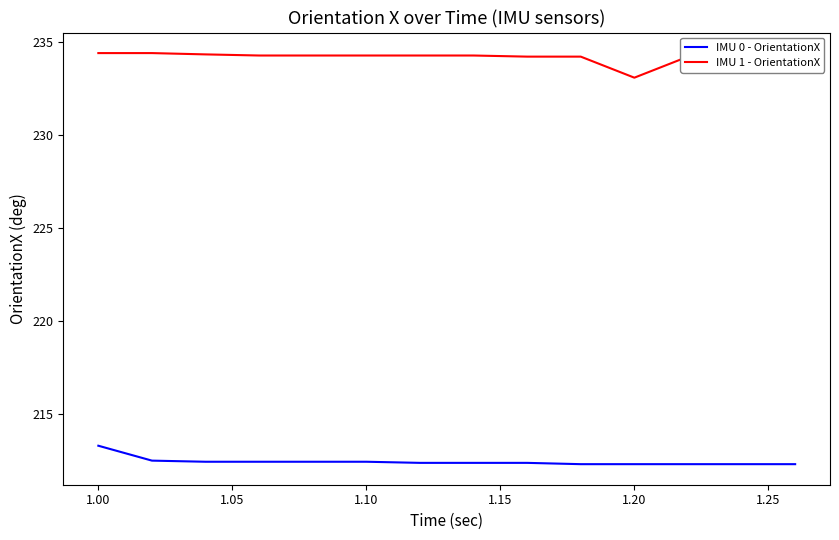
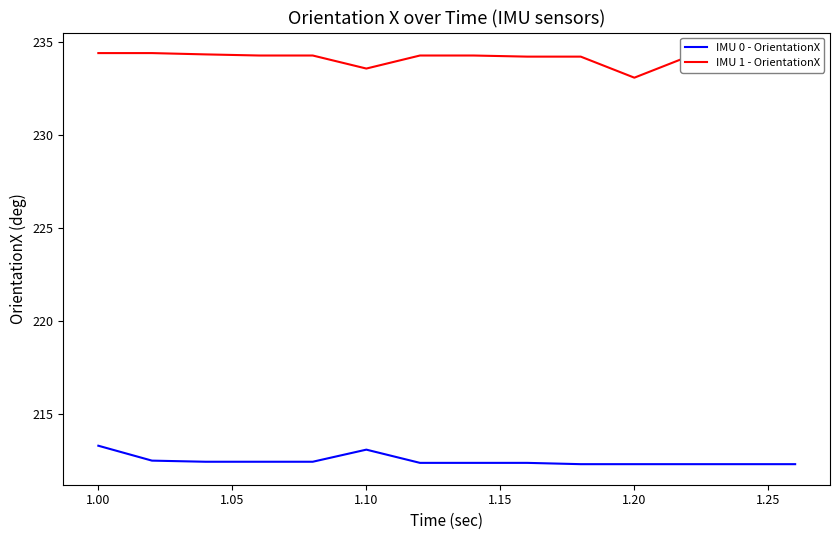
IMU 0 - OrientationX, 1.10: 212.4 -> 213.1
IMU 1 - OrientationX, 1.10: 234.3 -> 233.6
